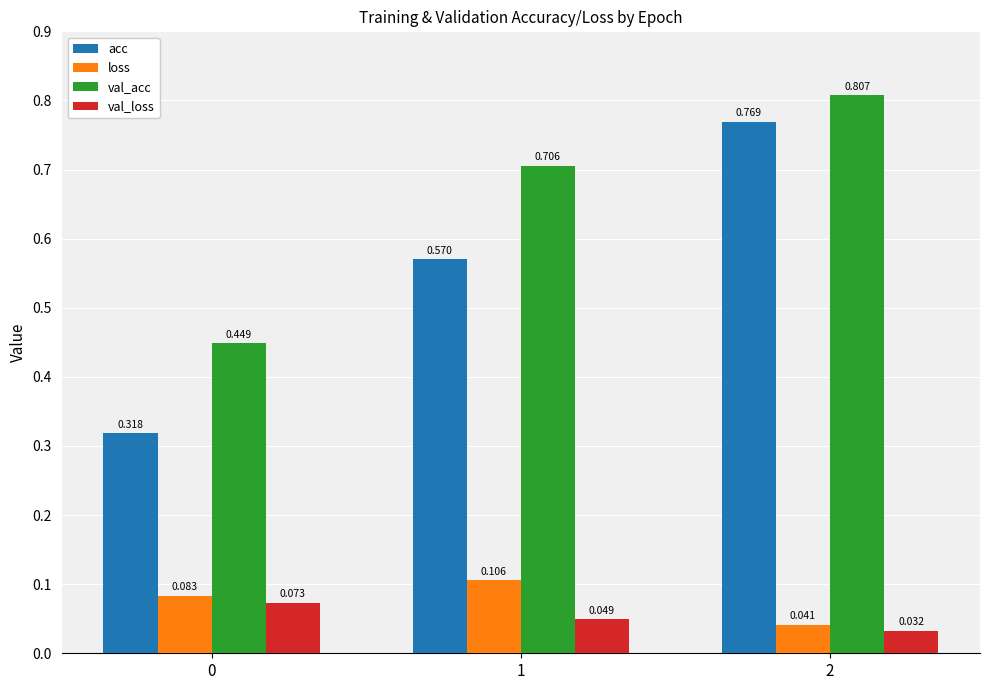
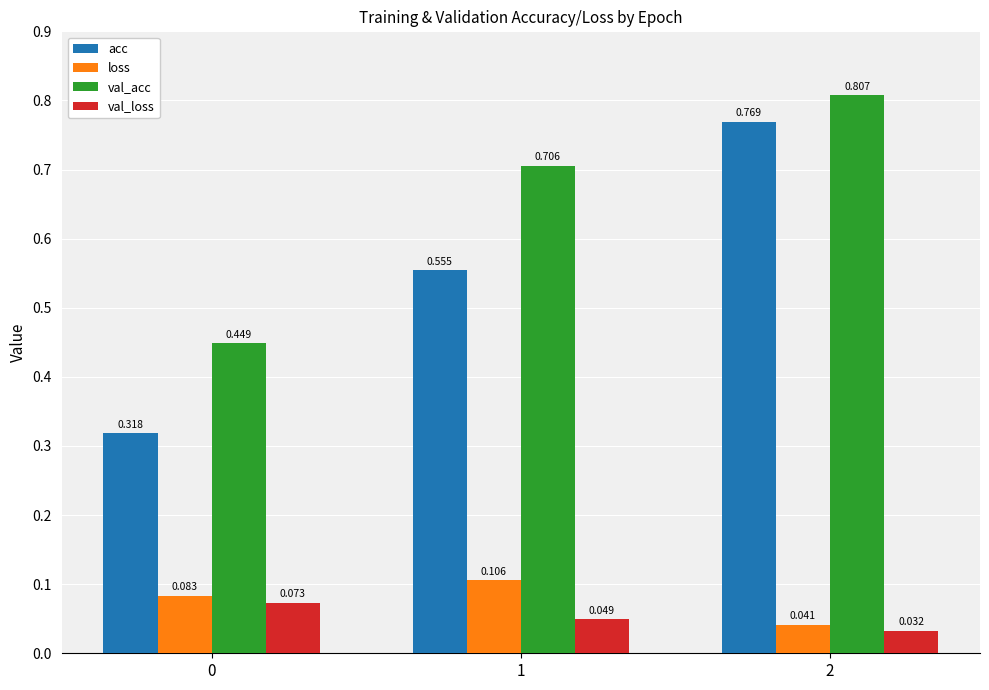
acc, 1: 0.570 -> 0.555
